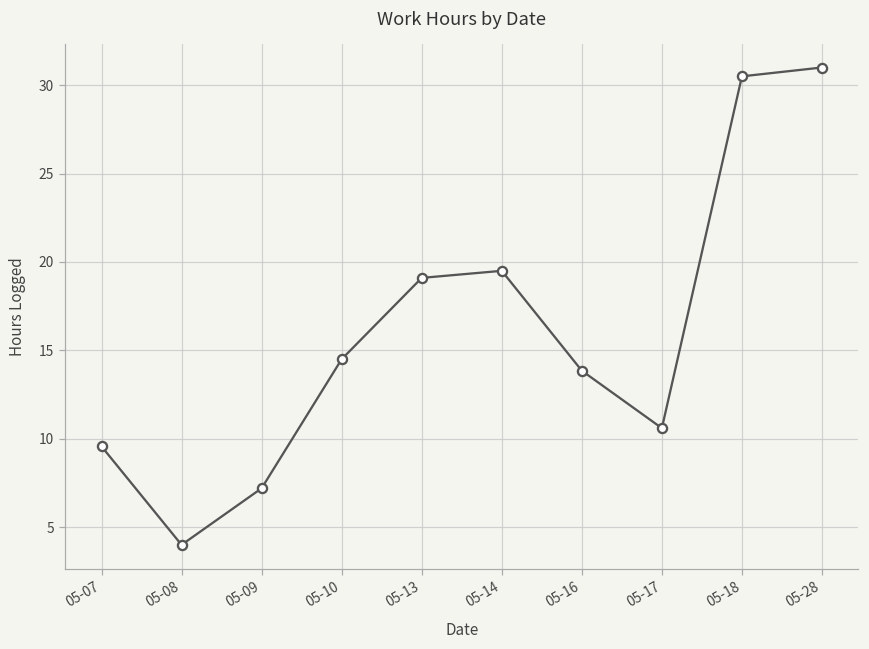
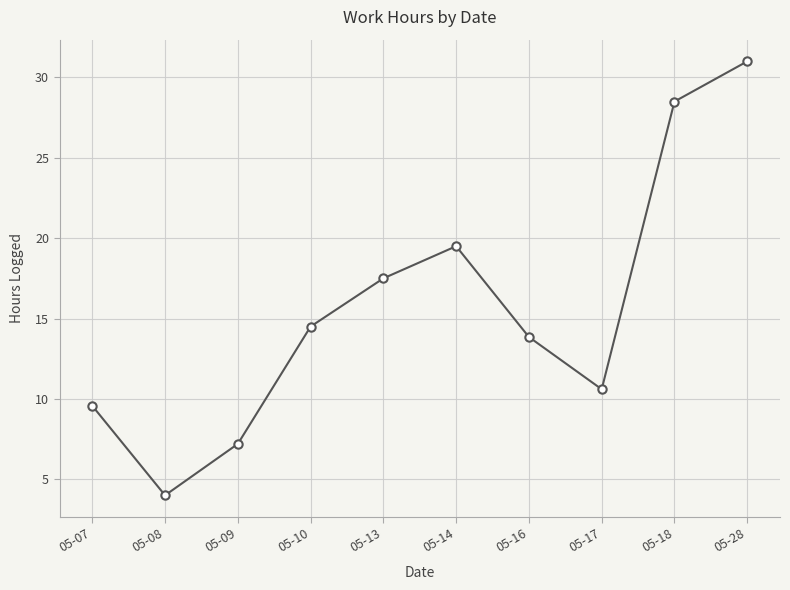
05-13: 19.1 -> 17.5
05-18: 30.5 -> 28.5
